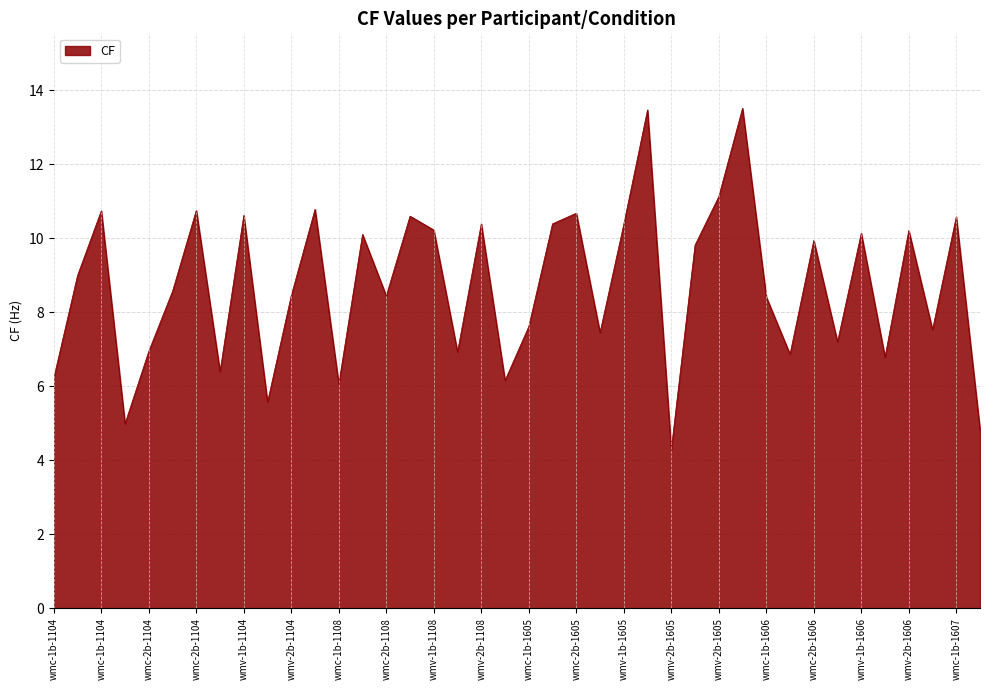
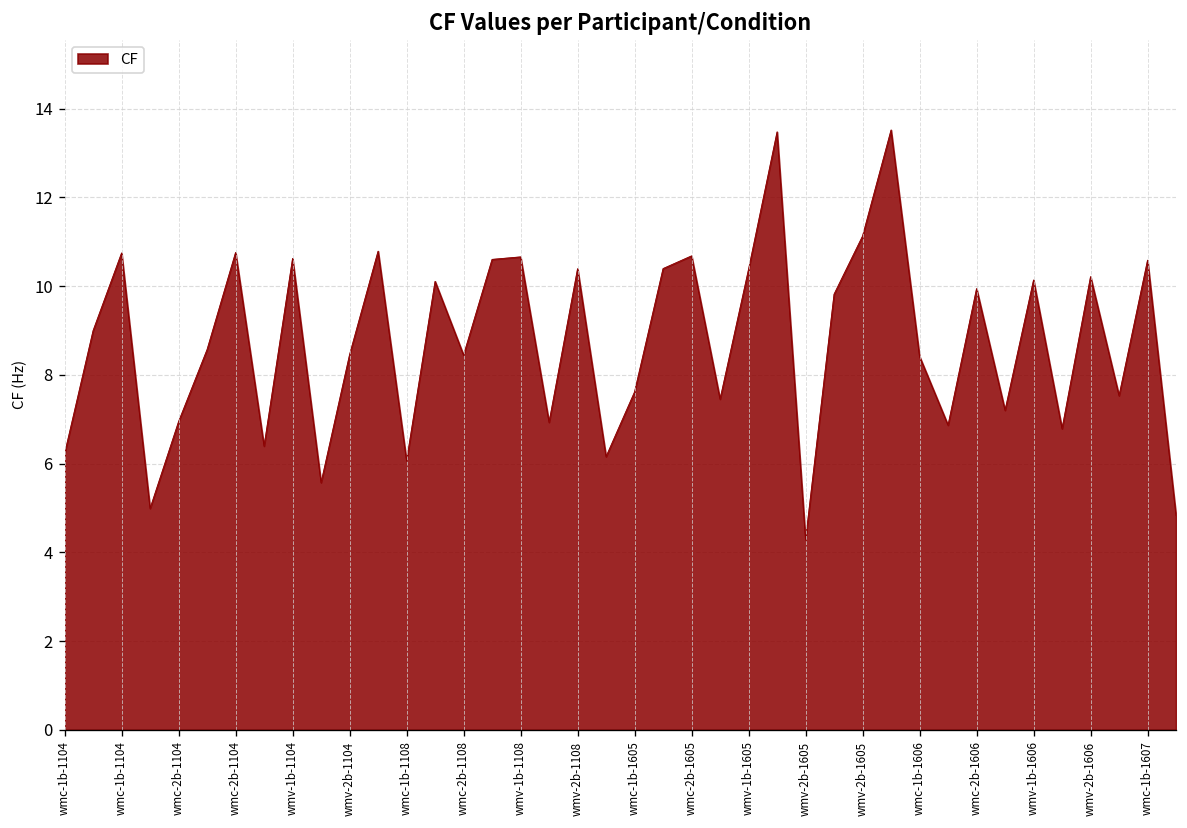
wmv-1b-1108: 10.2 -> 10.7
